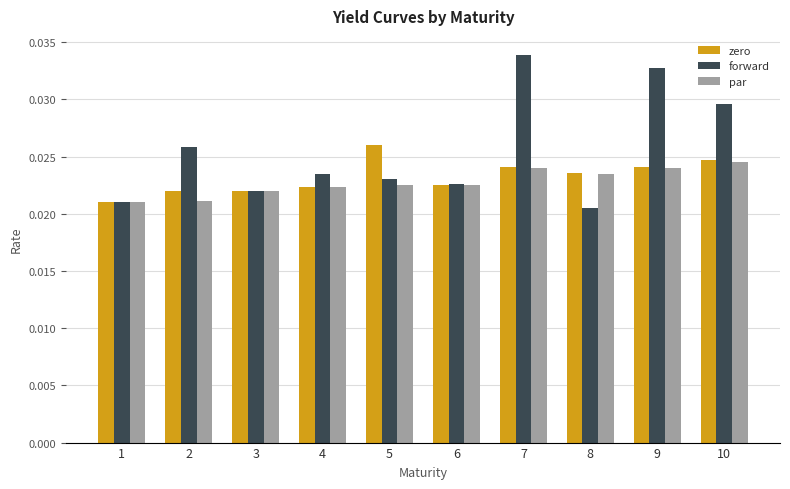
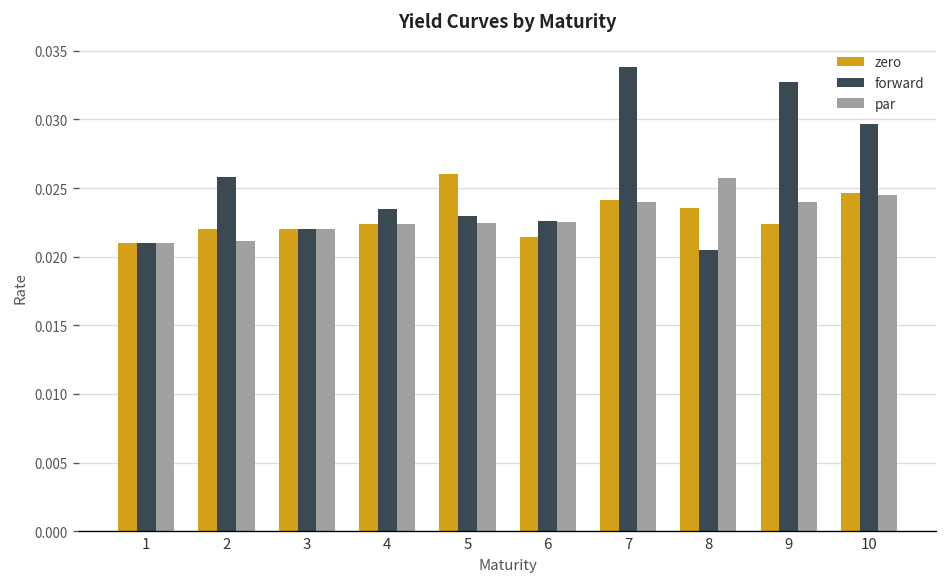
zero, 6: 0.0225 -> 0.0214
par, 8: 0.0235 -> 0.0257
zero, 9: 0.0241 -> 0.0224
